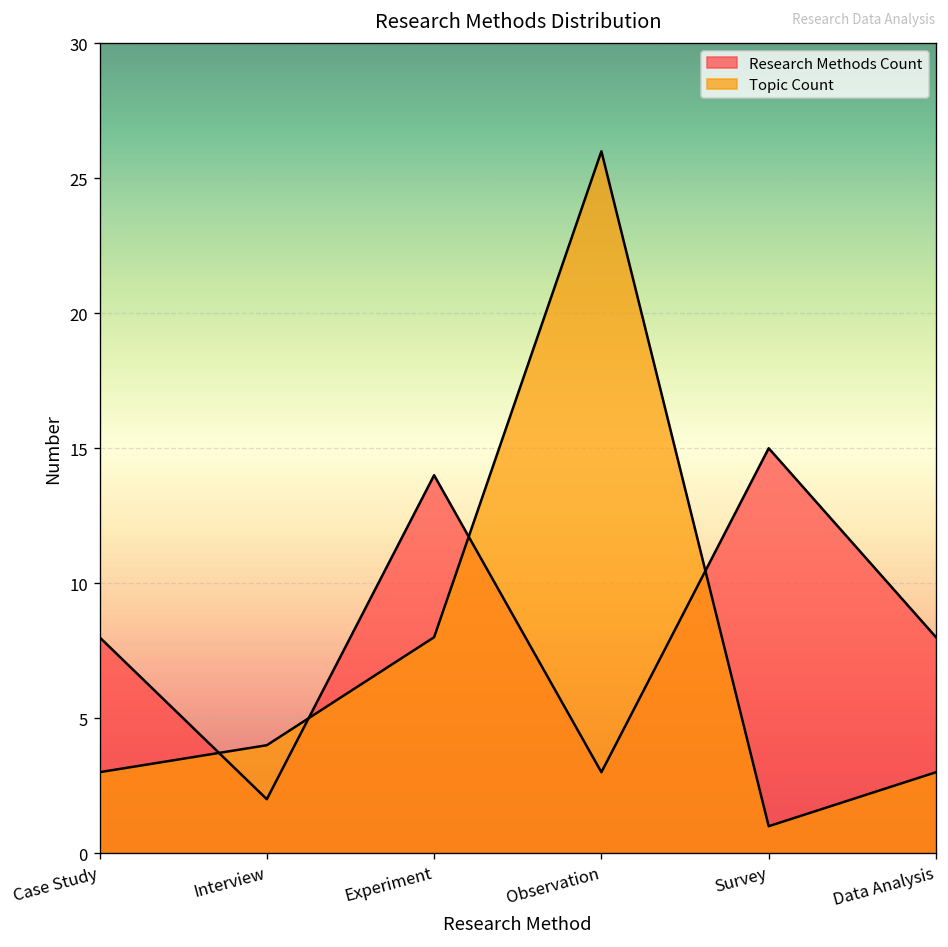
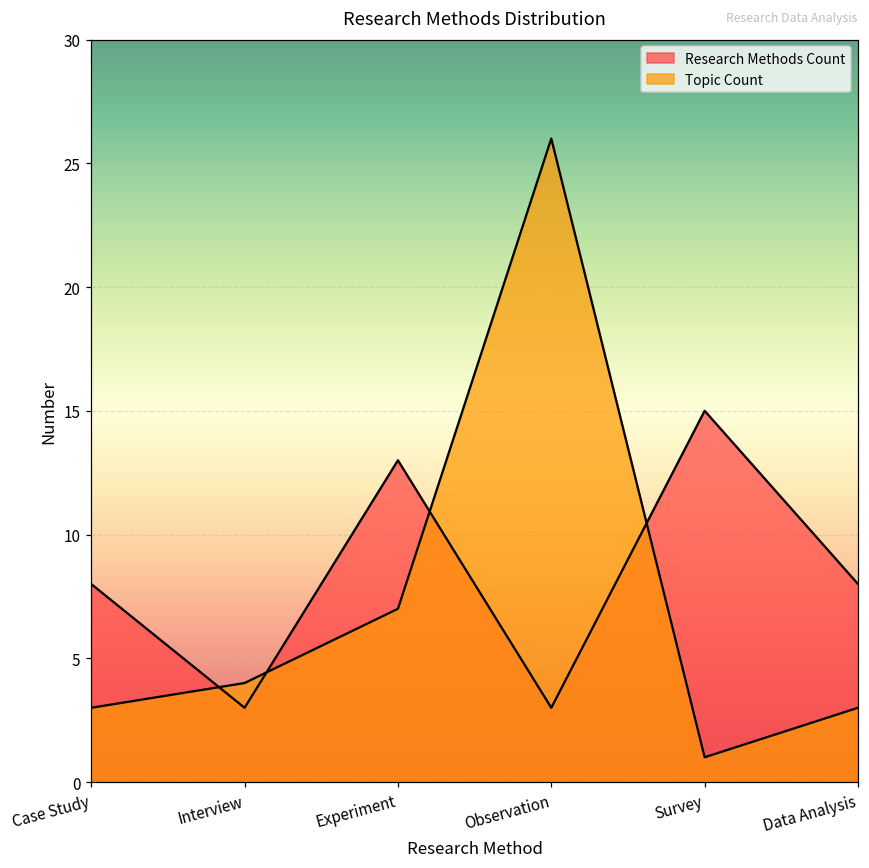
Research Methods Count, Interview: 2 -> 3
Research Methods Count, Experiment: 14 -> 13
Topic Count, Experiment: 8 -> 7
